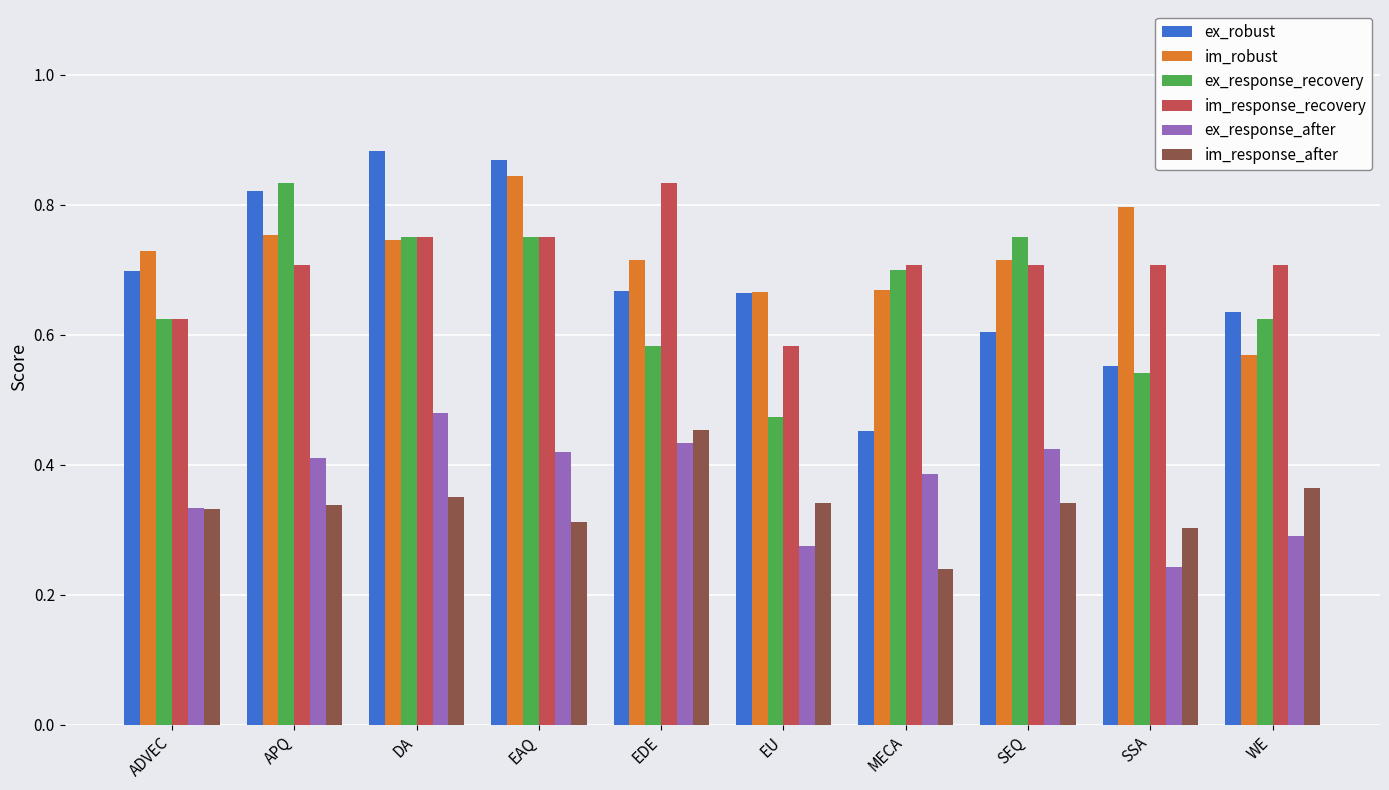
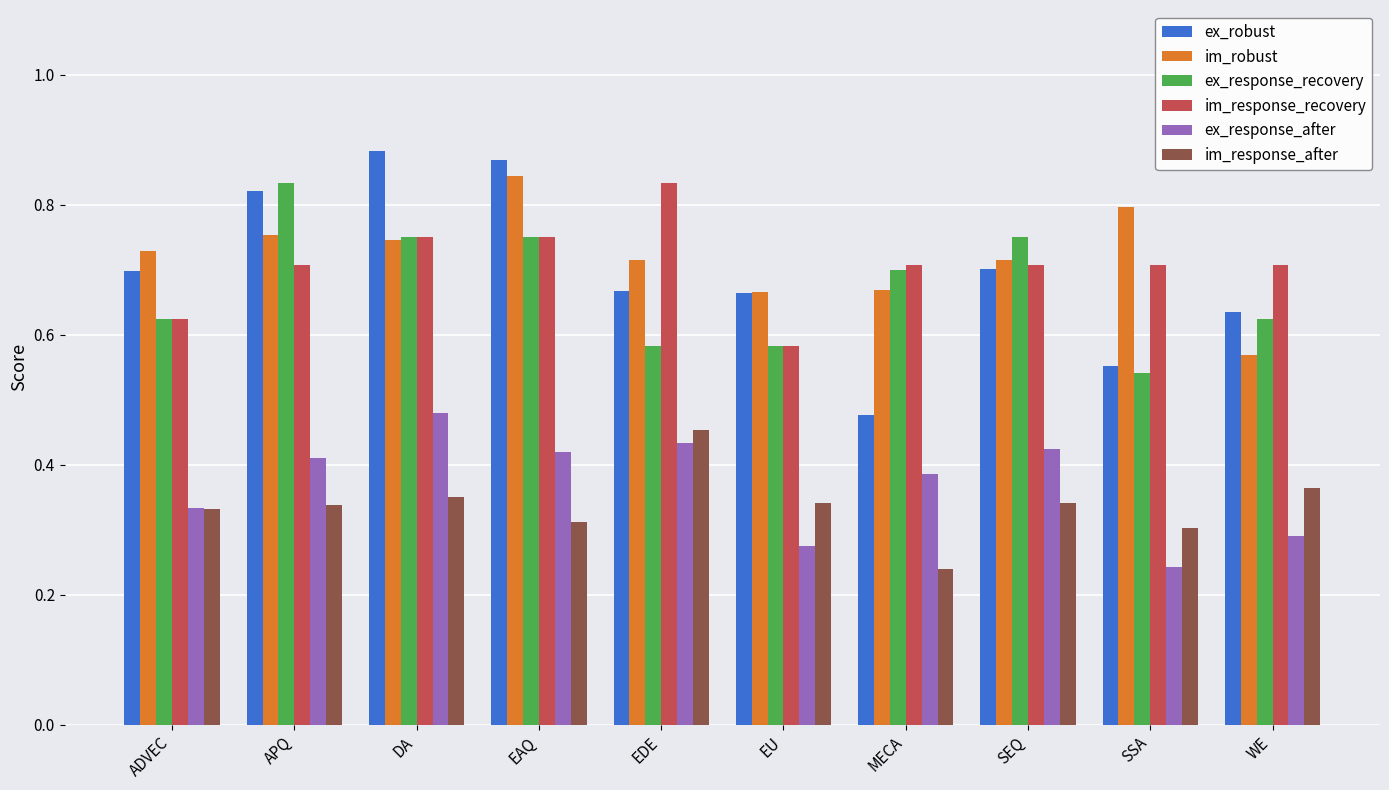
ex_response_recovery, EU: 0.47 -> 0.58
ex_robust, MECA: 0.45 -> 0.48
ex_robust, SEQ: 0.60 -> 0.70
